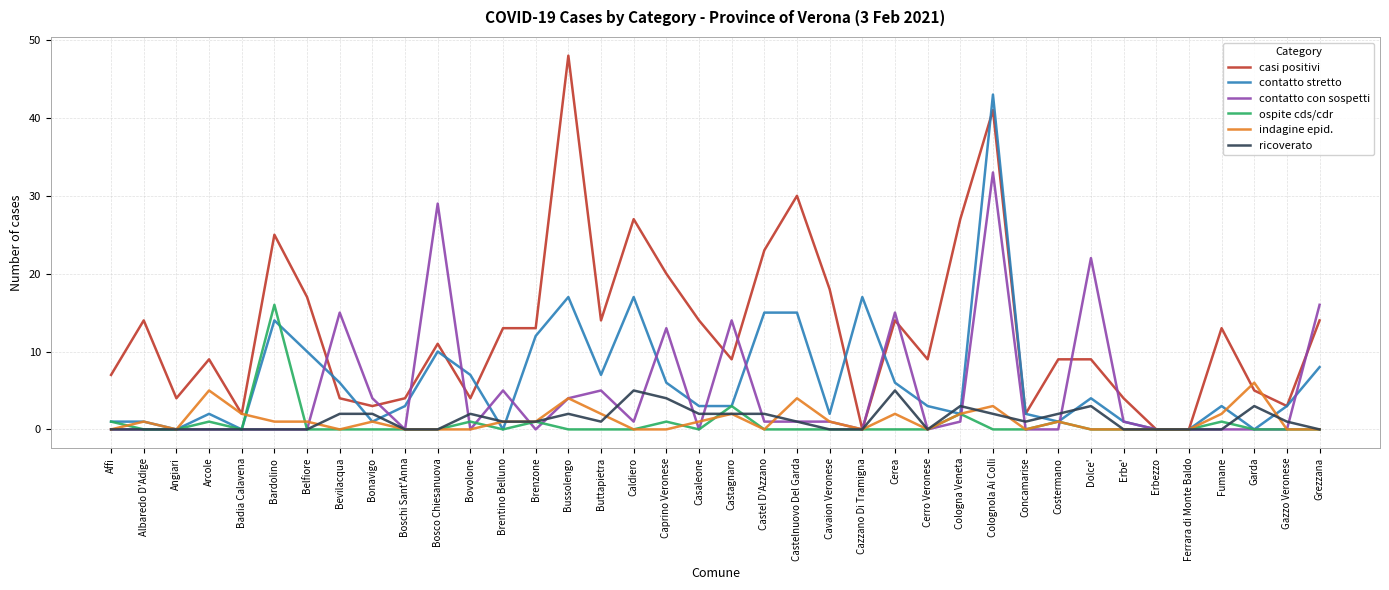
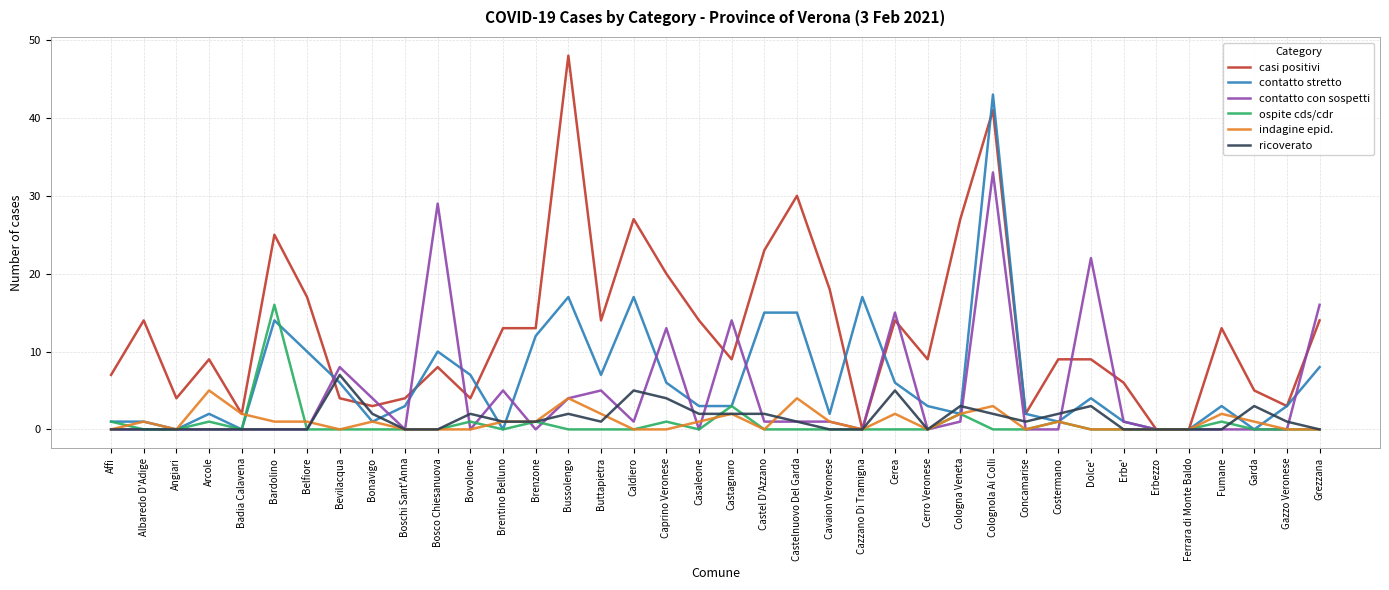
contatto con sospetti, Bevilacqua: 15 -> 8
ricoverato, Bevilacqua: 2 -> 7
casi positivi, Bosco Chiesanuova: 11 -> 8
casi positivi, Erbe': 4 -> 6
indagine epid., Garda: 6 -> 1
